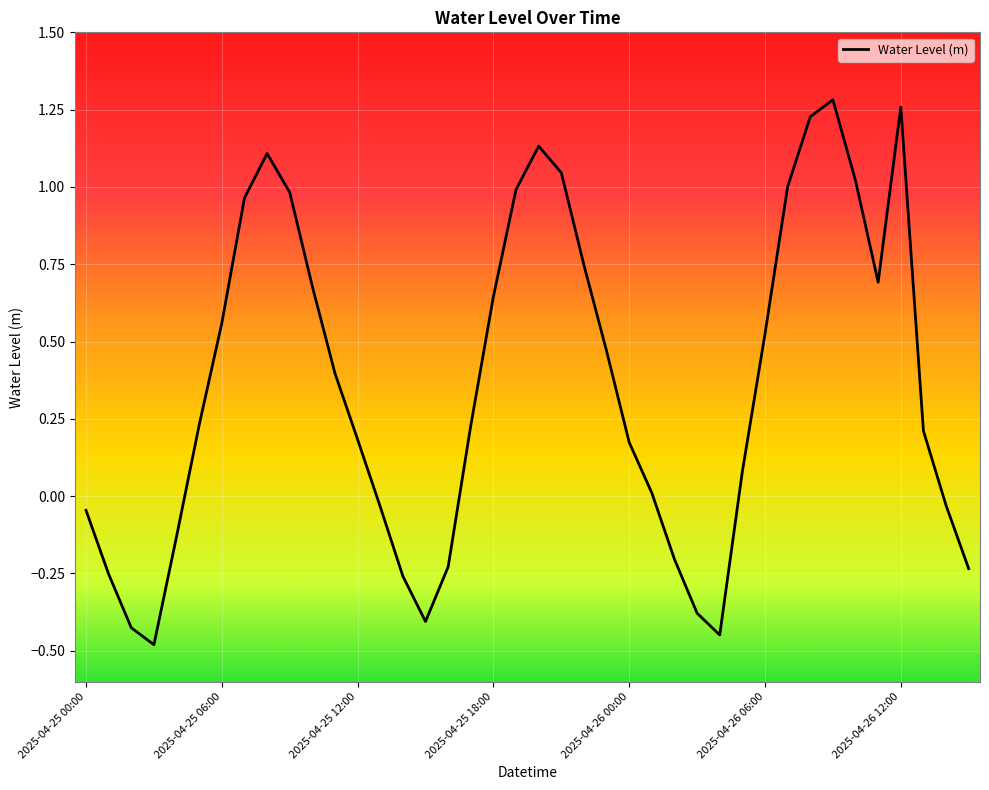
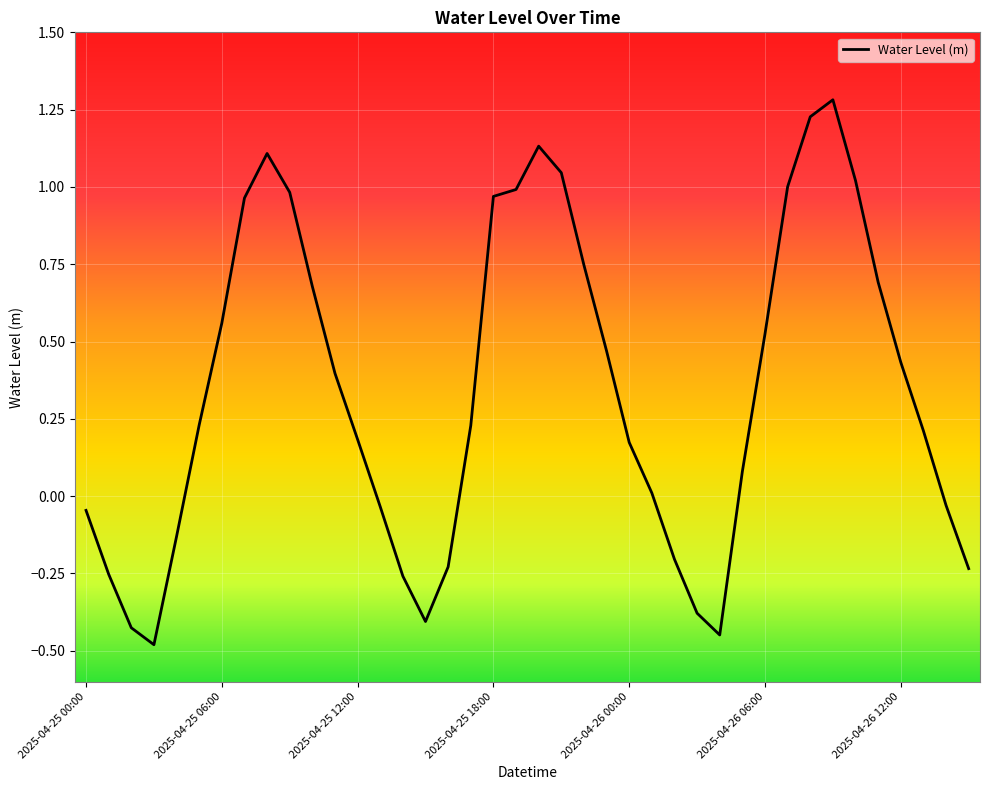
2025-04-25 18:00: 0.65 -> 0.97
2025-04-26 12:00: 1.26 -> 0.43
